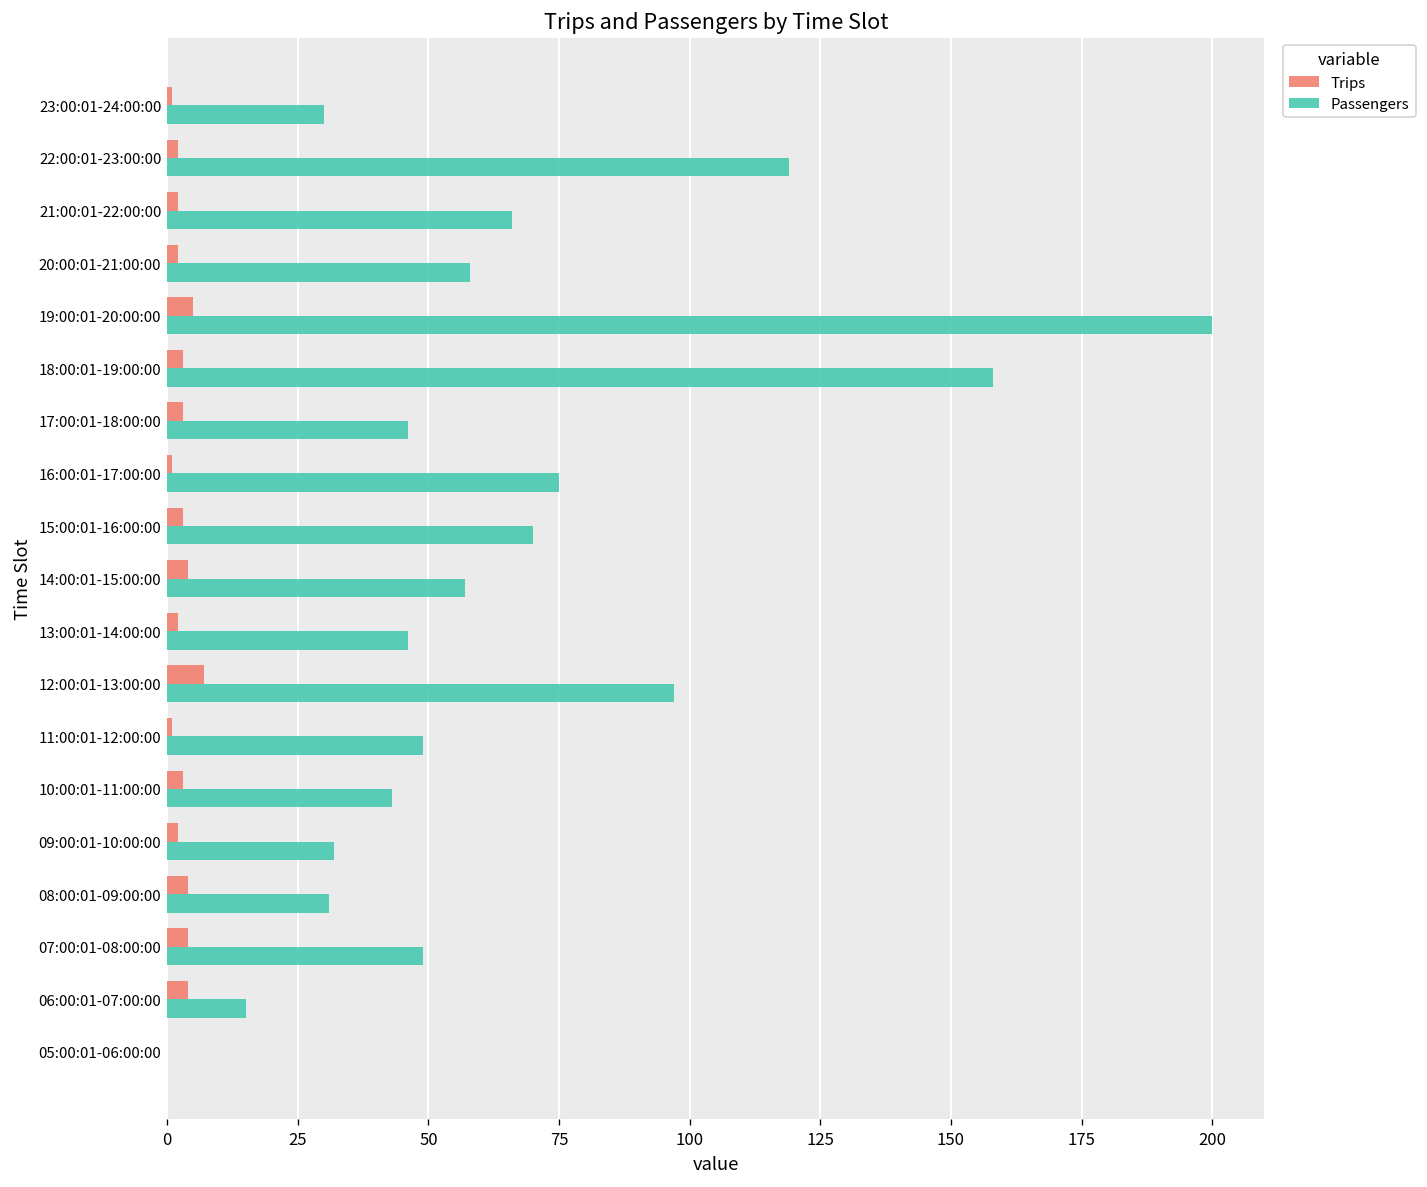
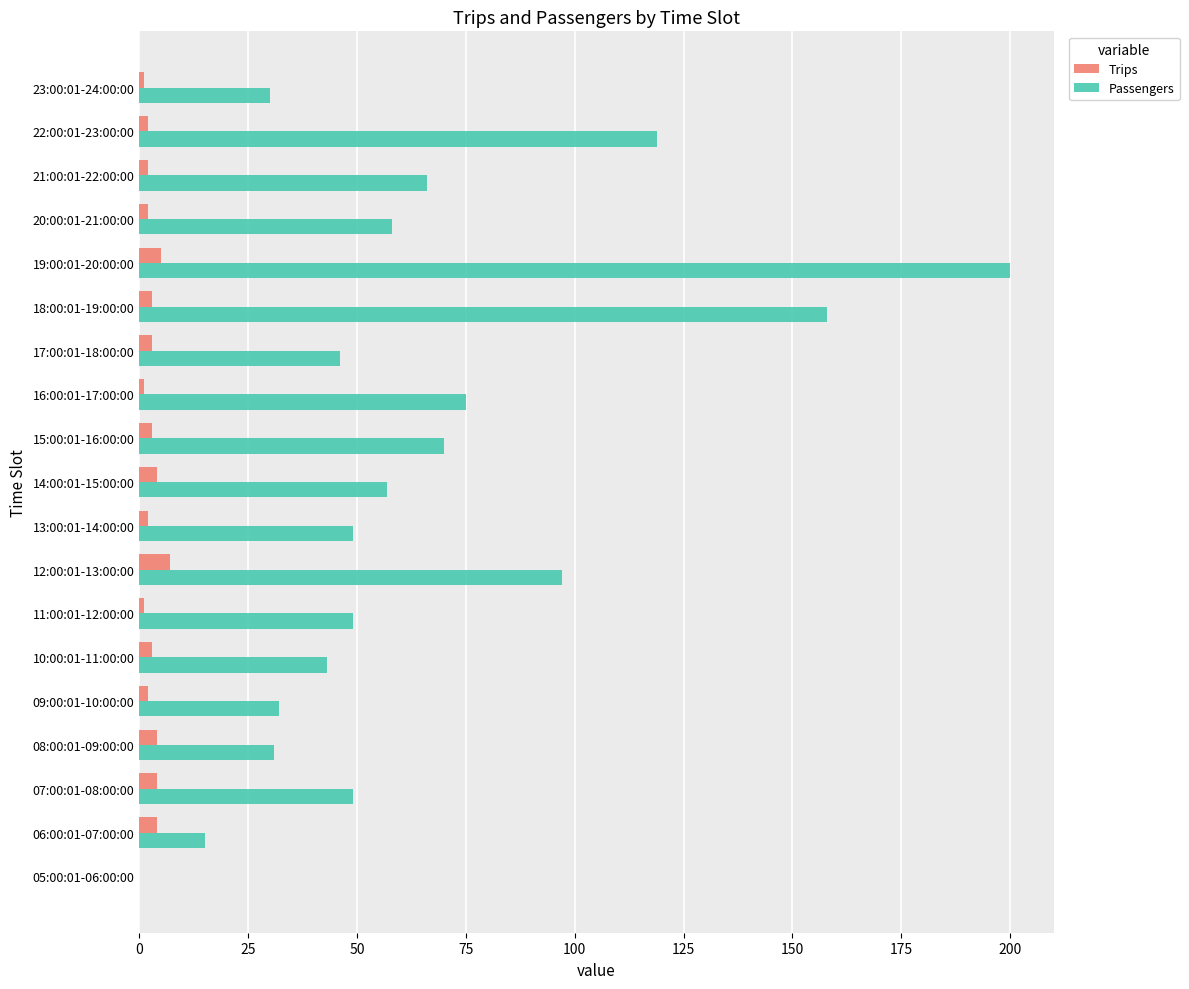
Passengers, 13:00:01-14:00:00: 46 -> 49
